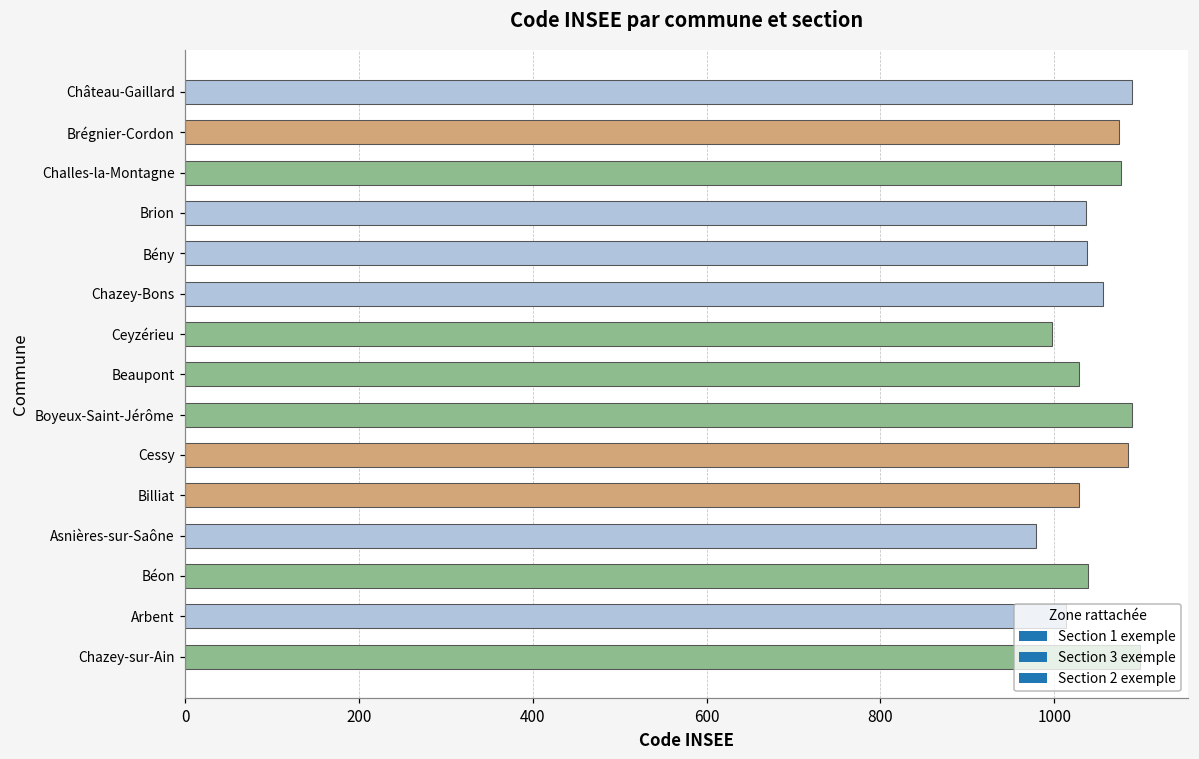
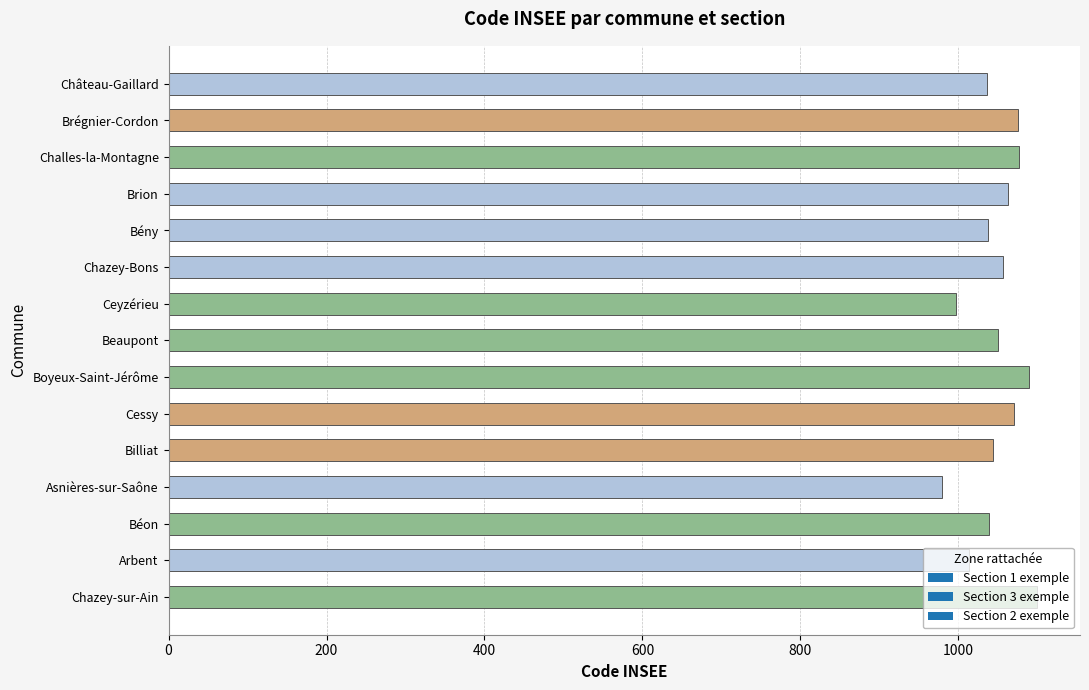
Château-Gaillard: 1090 -> 1040
Brion: 1040 -> 1060
Beaupont: 1030 -> 1050
Cessy: 1090 -> 1070
Billiat: 1030 -> 1040
